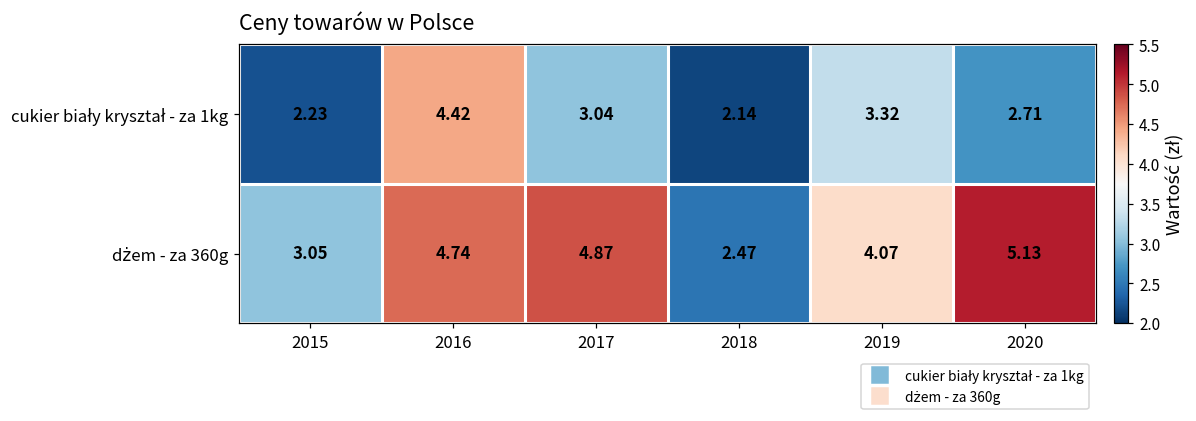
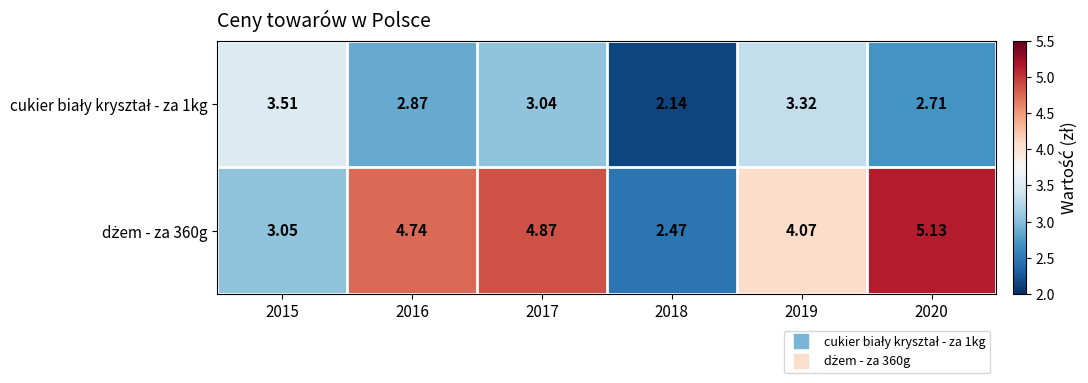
cukier biały kryształ - za 1kg, 2015: 2.23 -> 3.51
cukier biały kryształ - za 1kg, 2016: 4.42 -> 2.87
